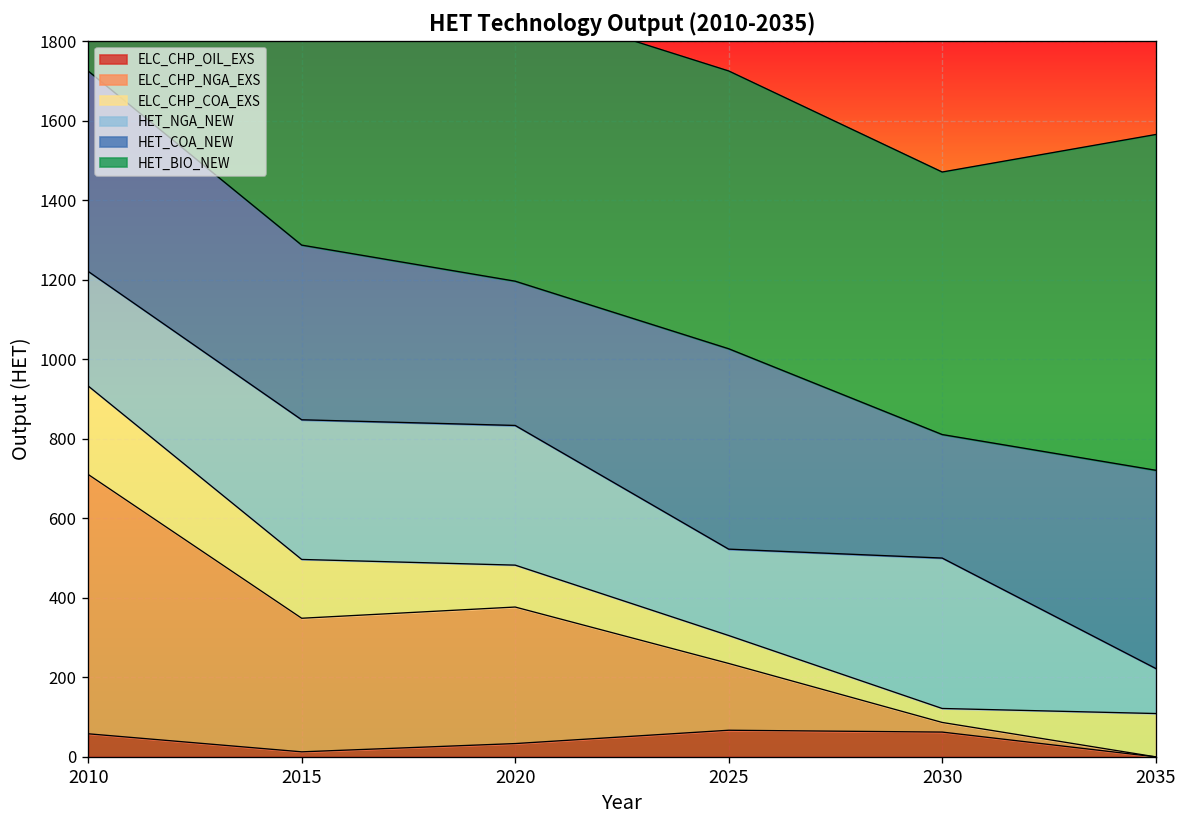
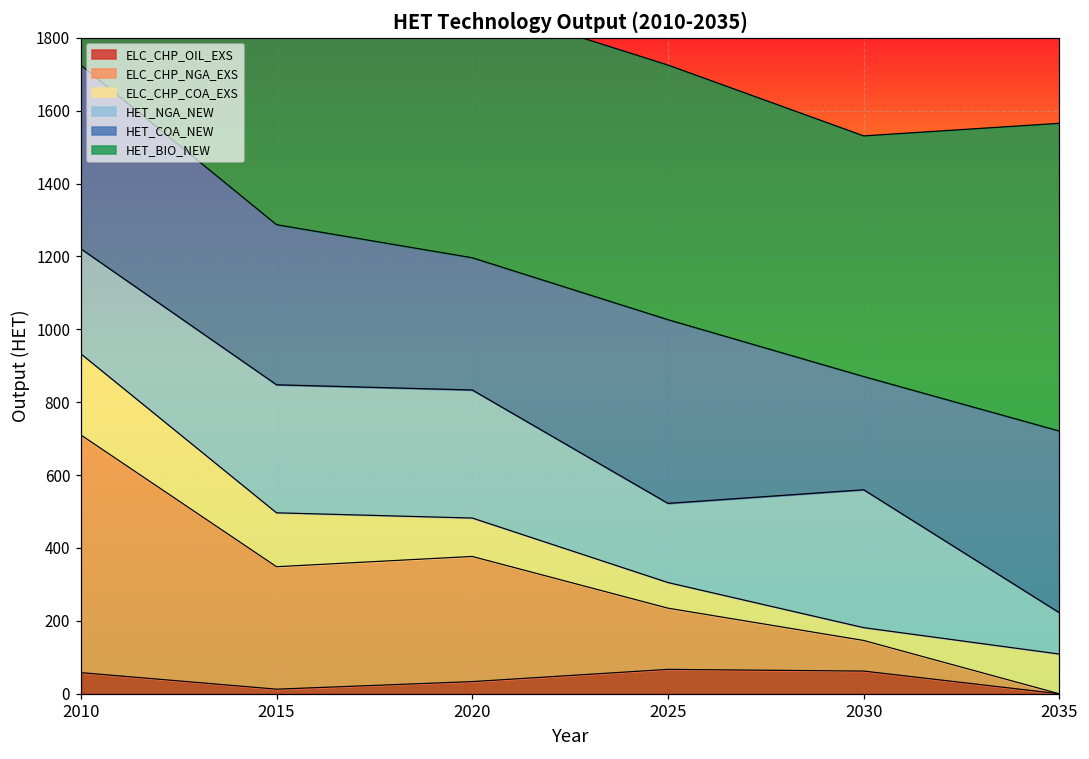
ELC_CHP_NGA_EXS, 2030: 20 -> 80
